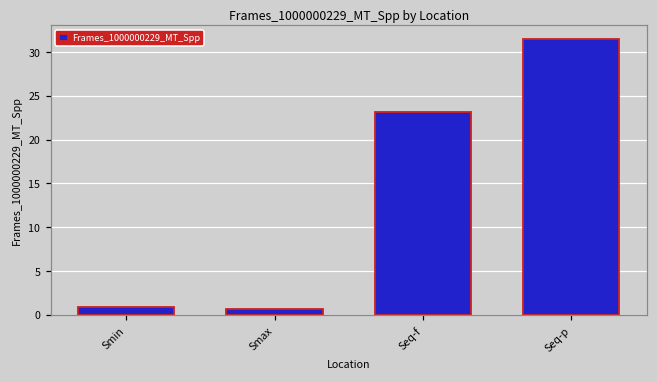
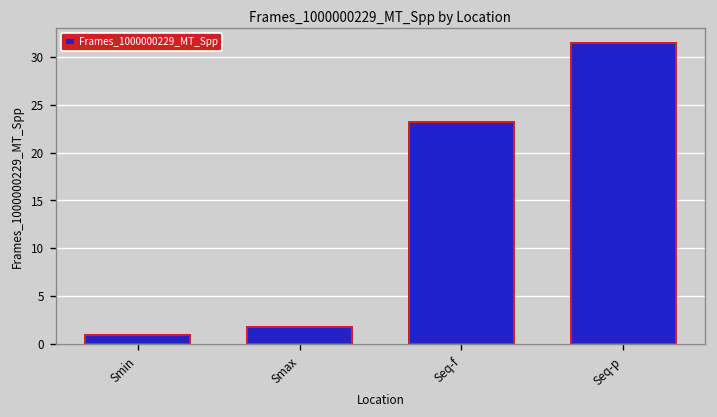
Smax: 1 -> 2
